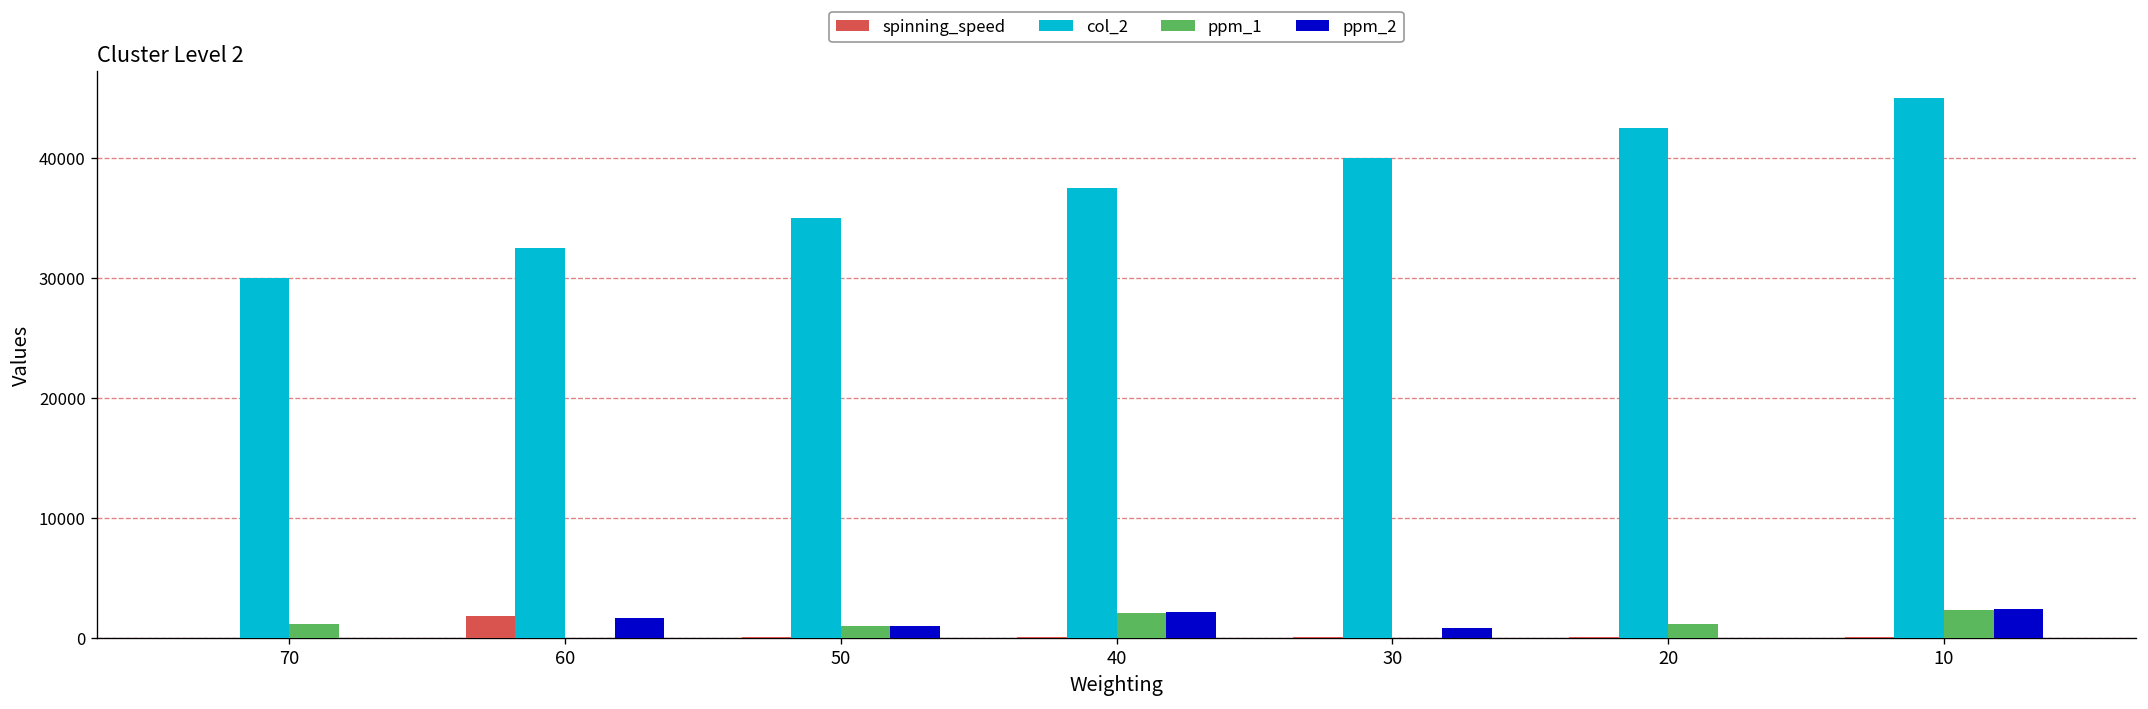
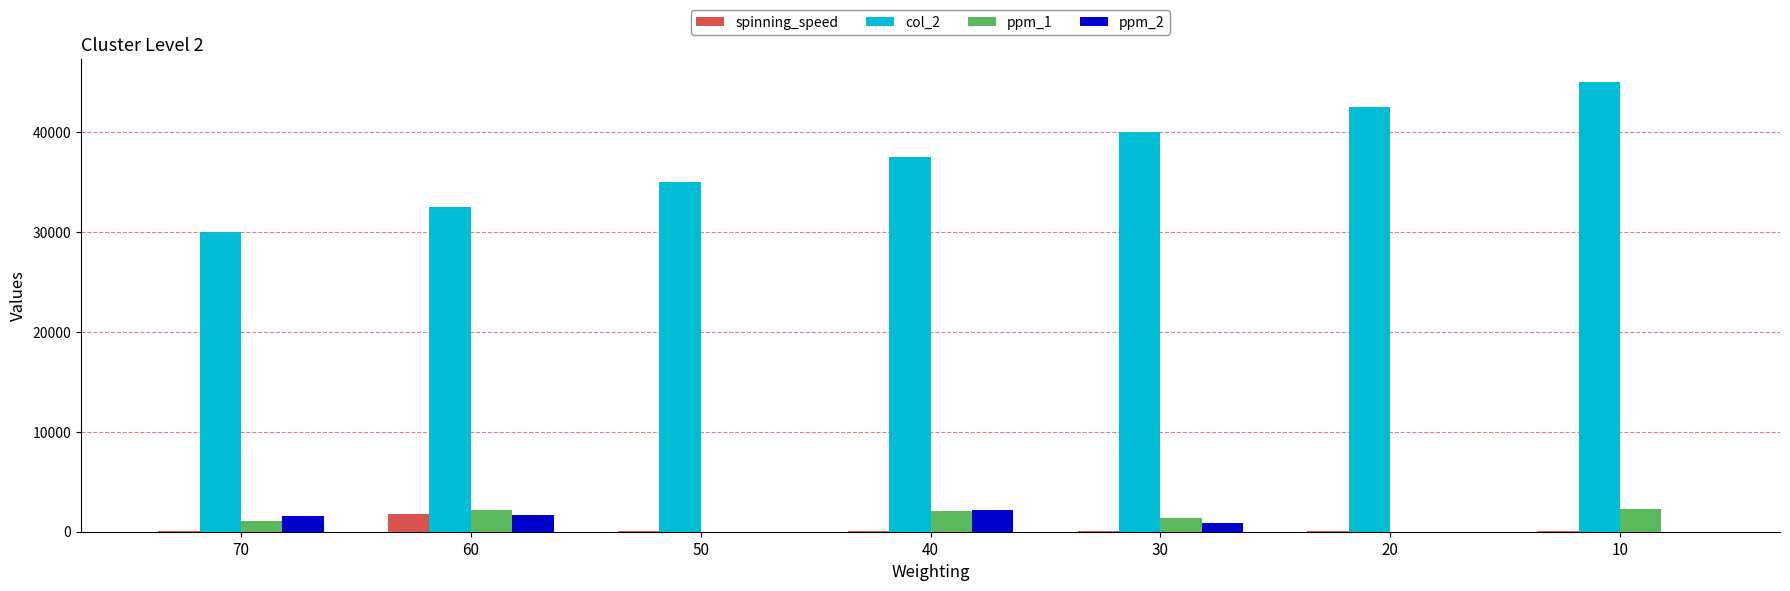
ppm_2, 70: 0 -> 2000
ppm_1, 60: 0 -> 2000
ppm_1, 50: 1000 -> 0
ppm_2, 50: 1000 -> 0
ppm_1, 30: 0 -> 1000
ppm_1, 20: 1000 -> 0
ppm_2, 10: 2000 -> 0
